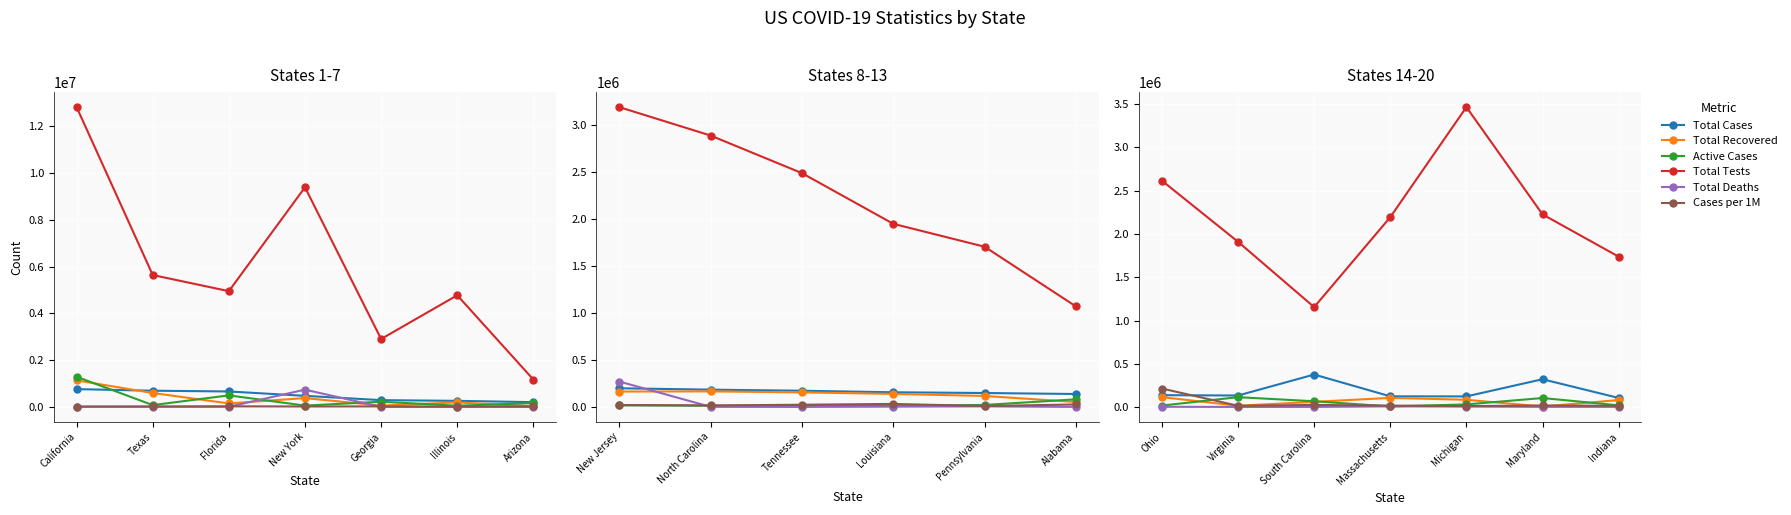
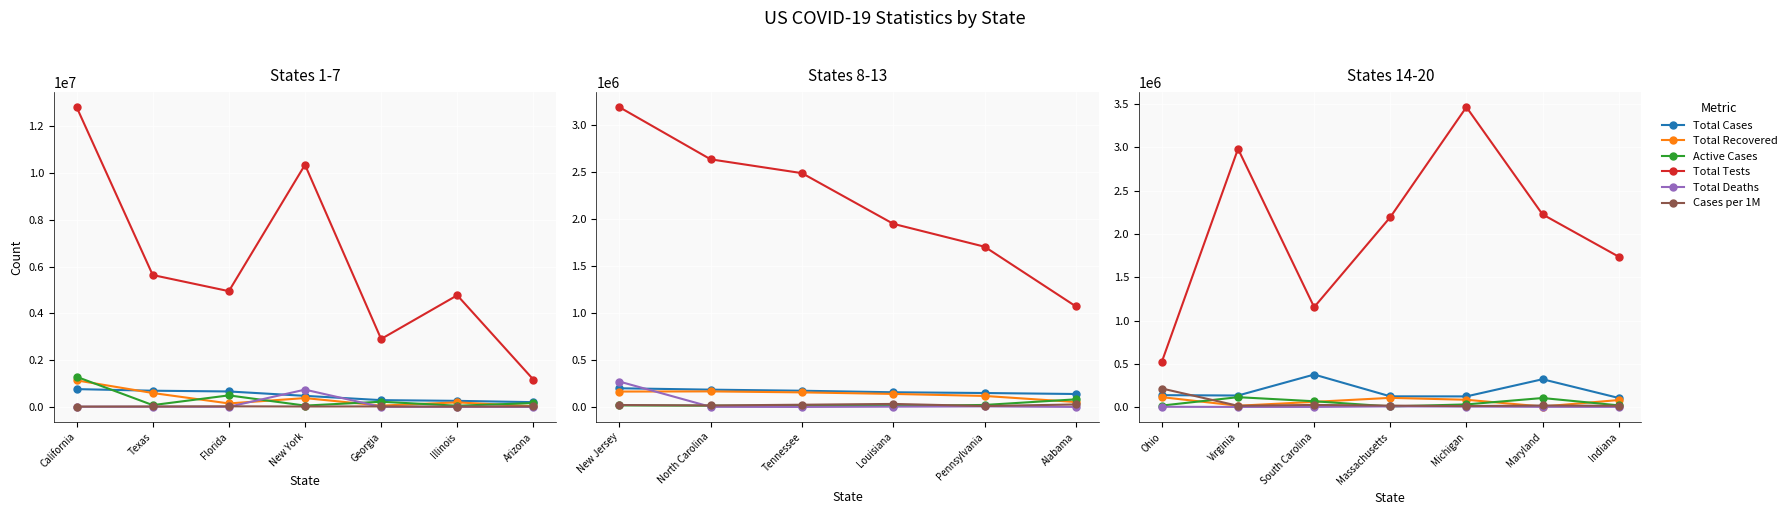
States 1-7, Total Tests, New York: 9400000 -> 10300000
States 8-13, Total Tests, North Carolina: 2900000 -> 2600000
States 14-20, Total Tests, Ohio: 2600000 -> 500000
States 14-20, Total Tests, Virginia: 1900000 -> 3000000
